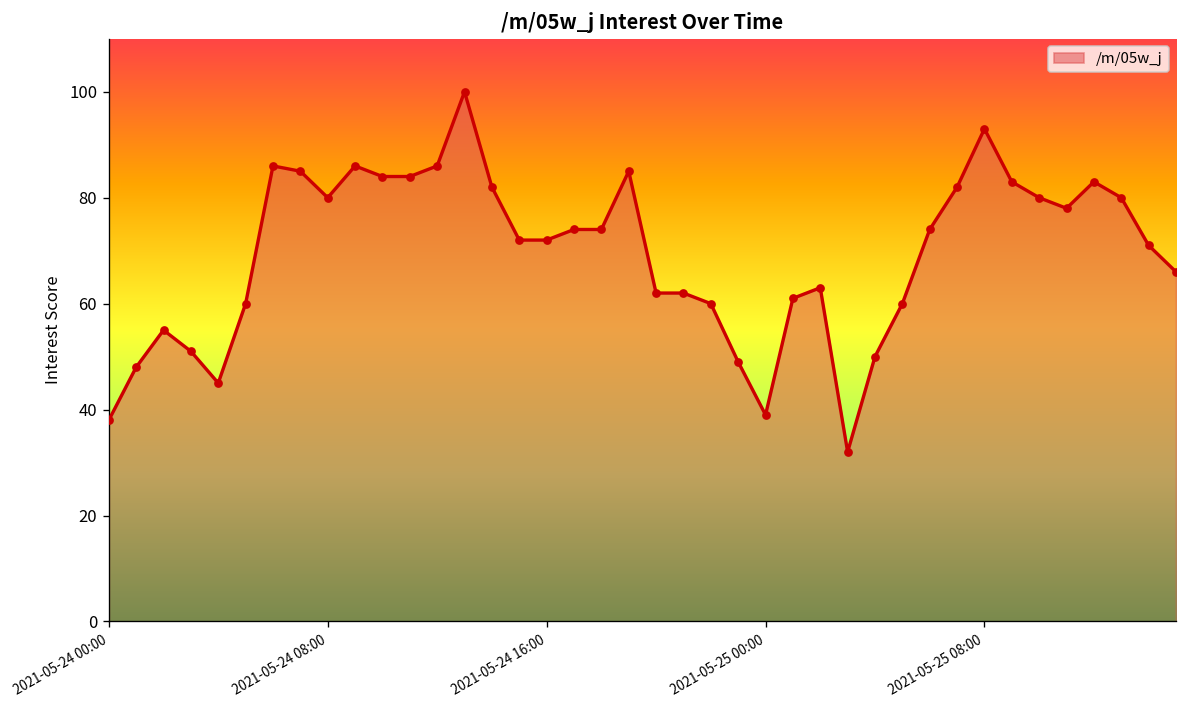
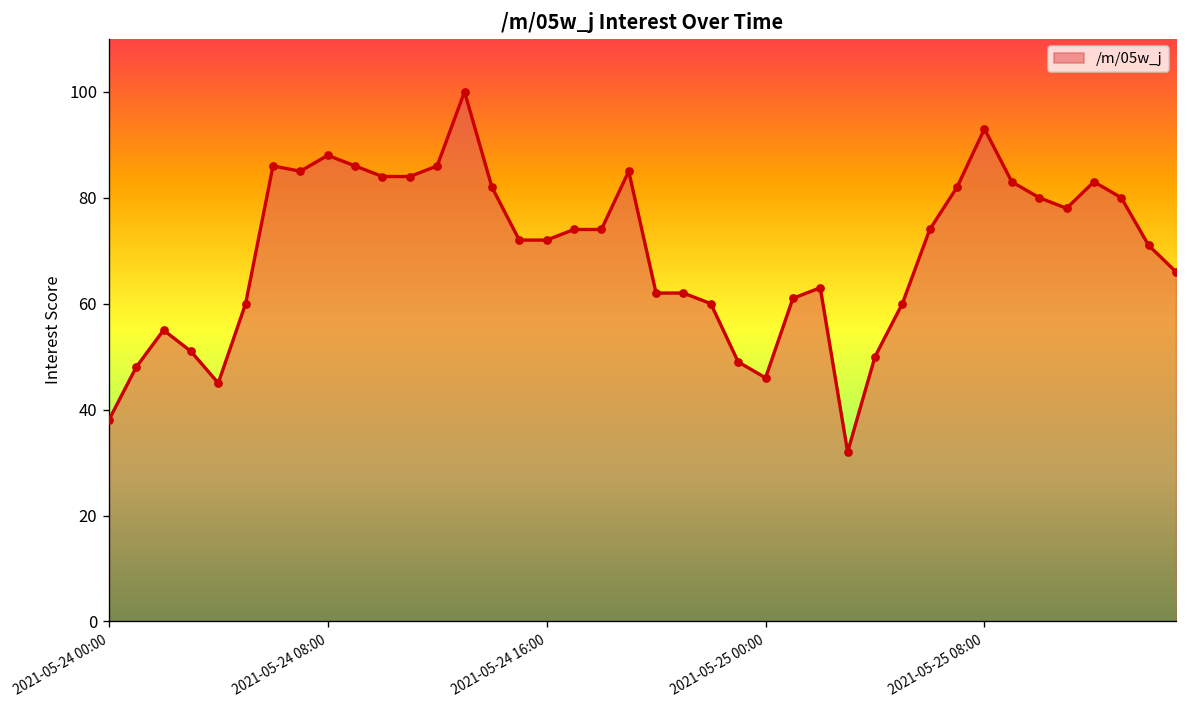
2021-05-24 08:00: 80 -> 88
2021-05-25 00:00: 39 -> 46
